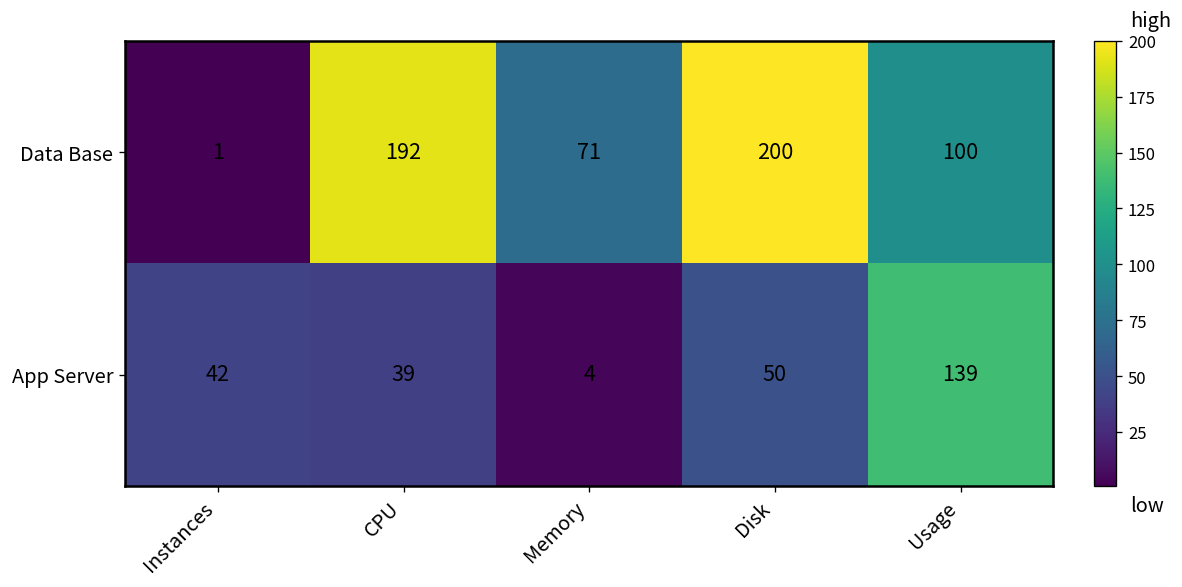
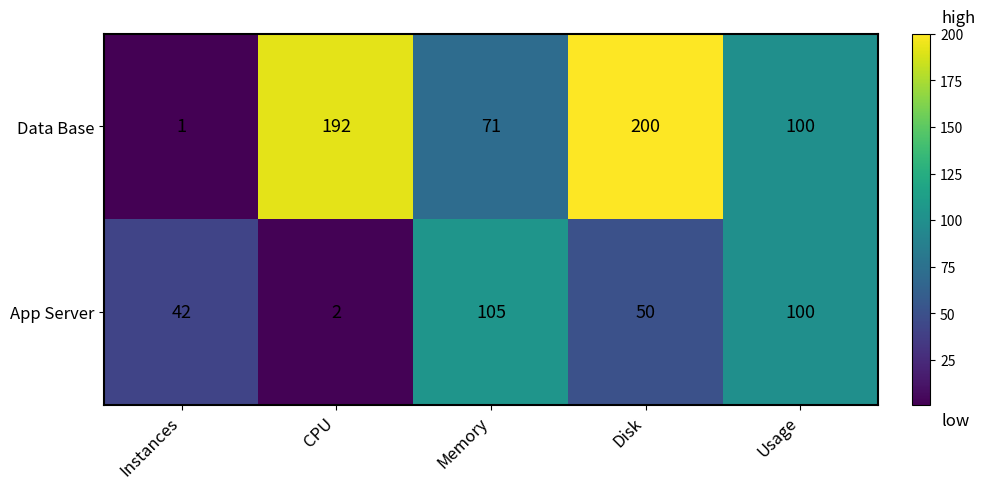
App Server, CPU: 39 -> 2
App Server, Memory: 4 -> 105
App Server, Usage: 139 -> 100
